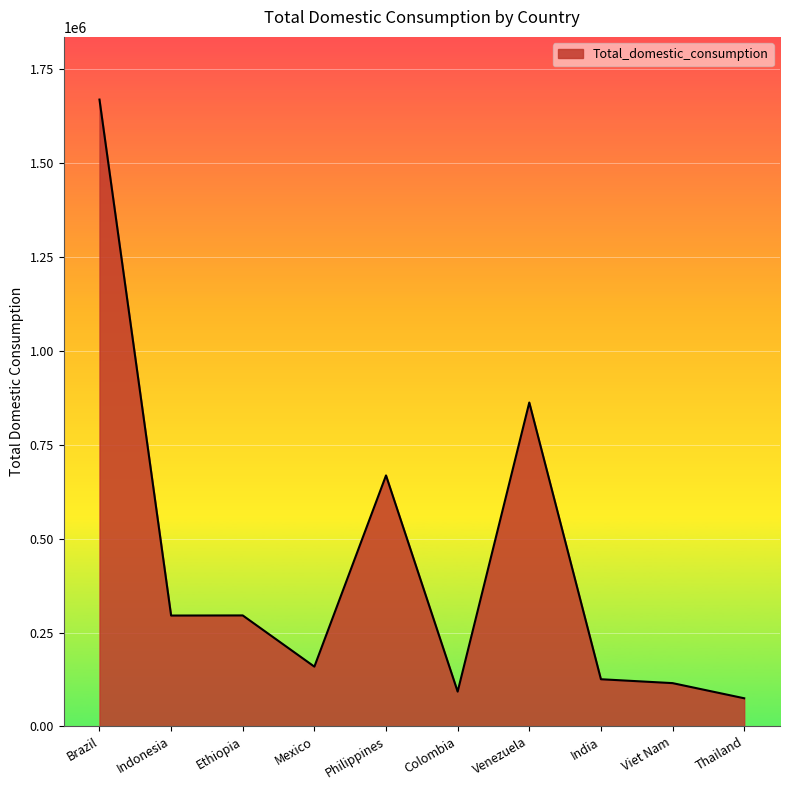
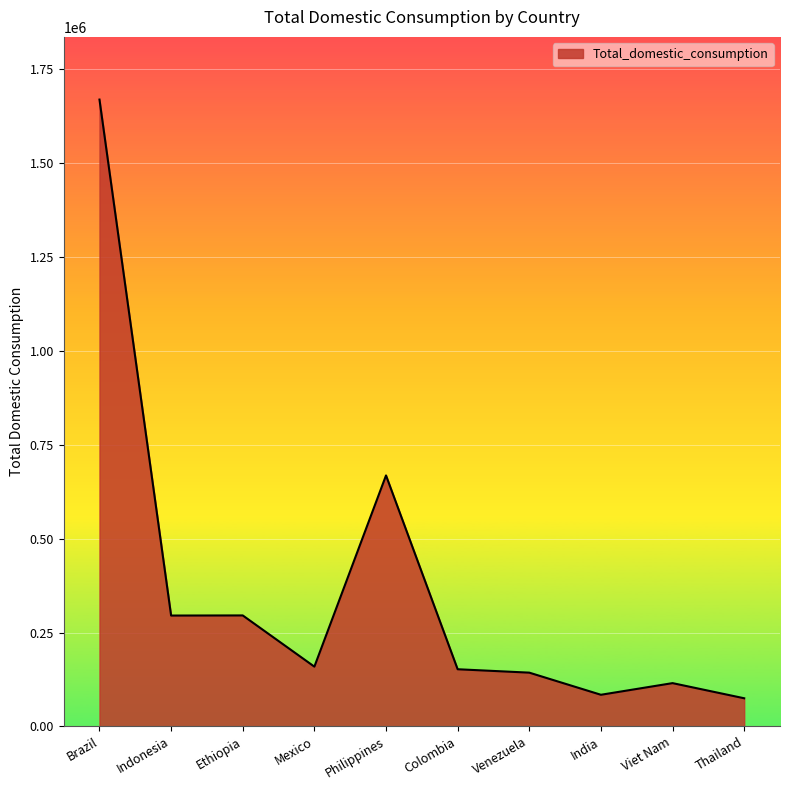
Colombia: 90000 -> 150000
Venezuela: 860000 -> 140000
India: 130000 -> 80000
